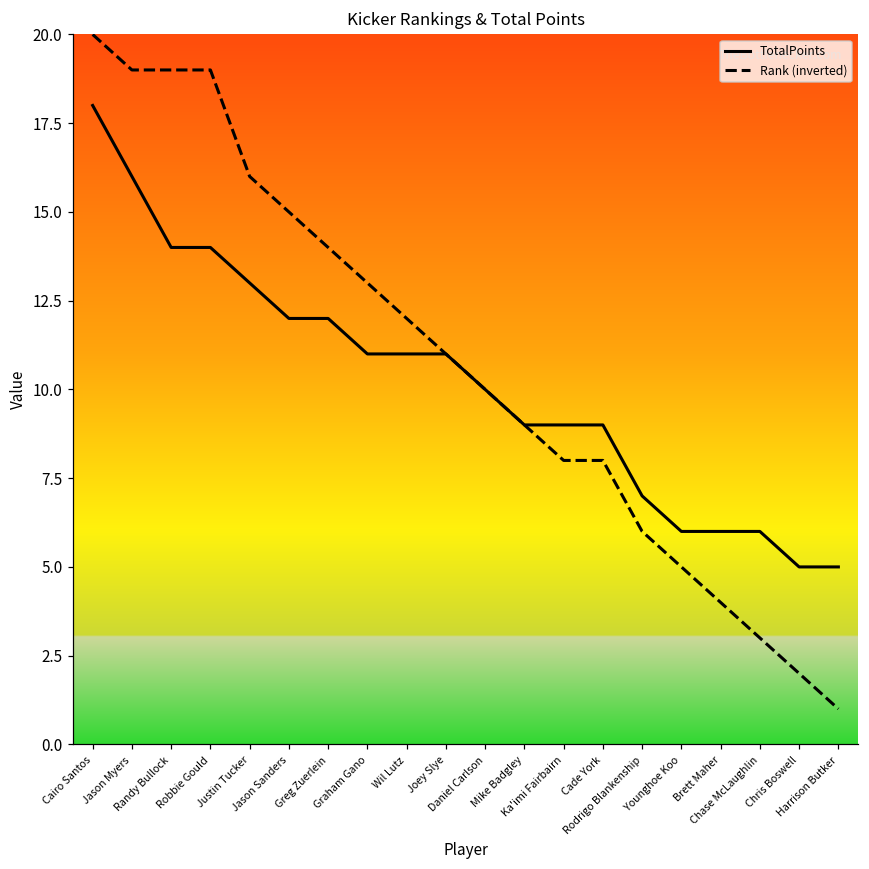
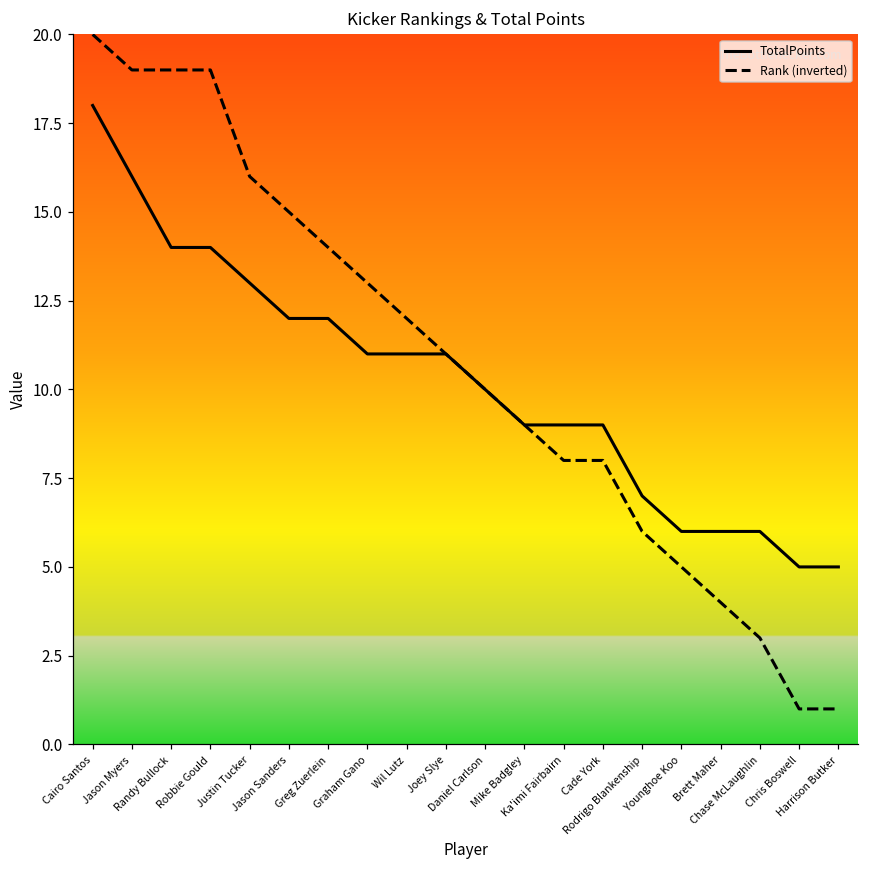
Rank (inverted), Chris Boswell: 2.0 -> 1.0
